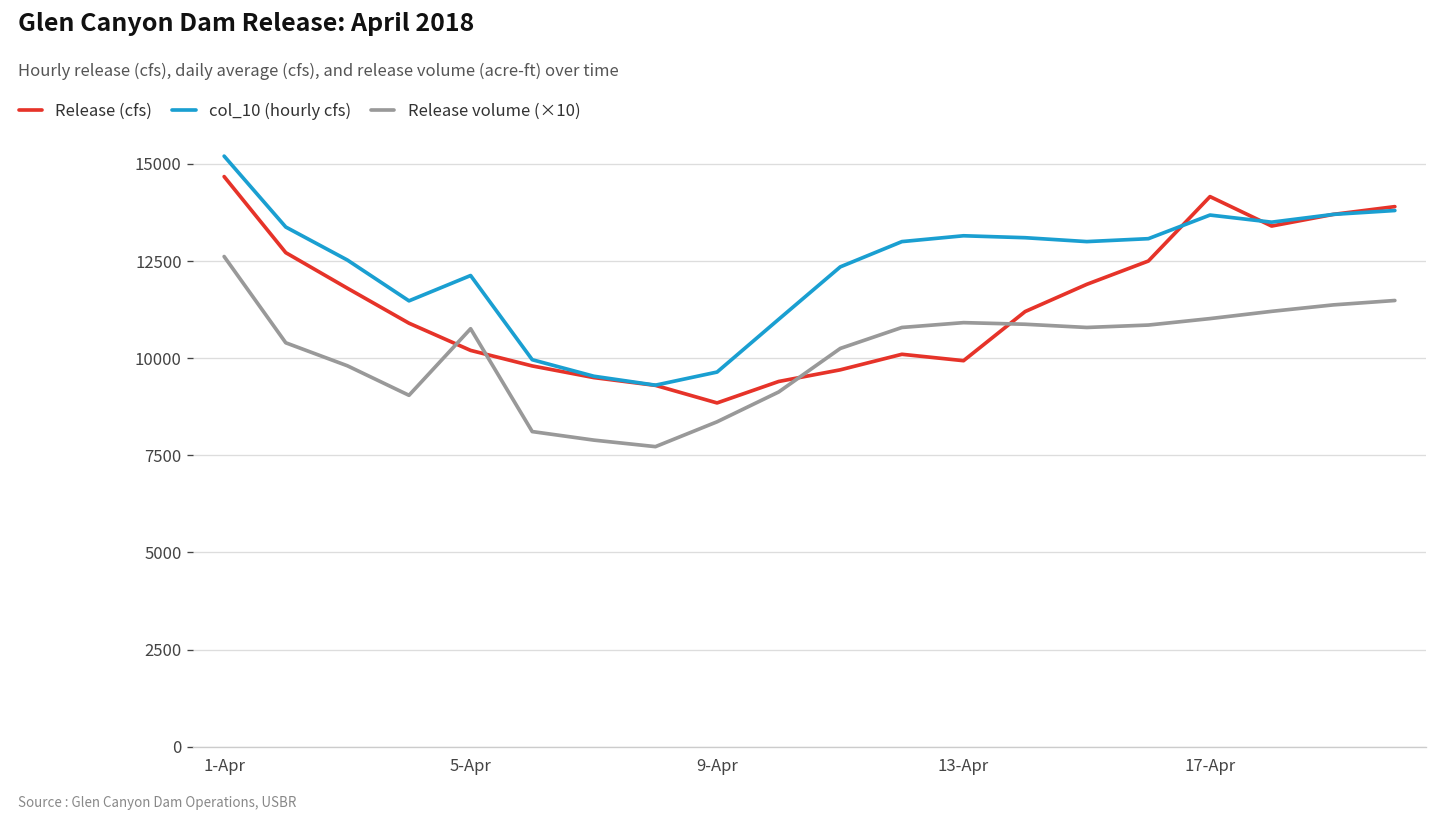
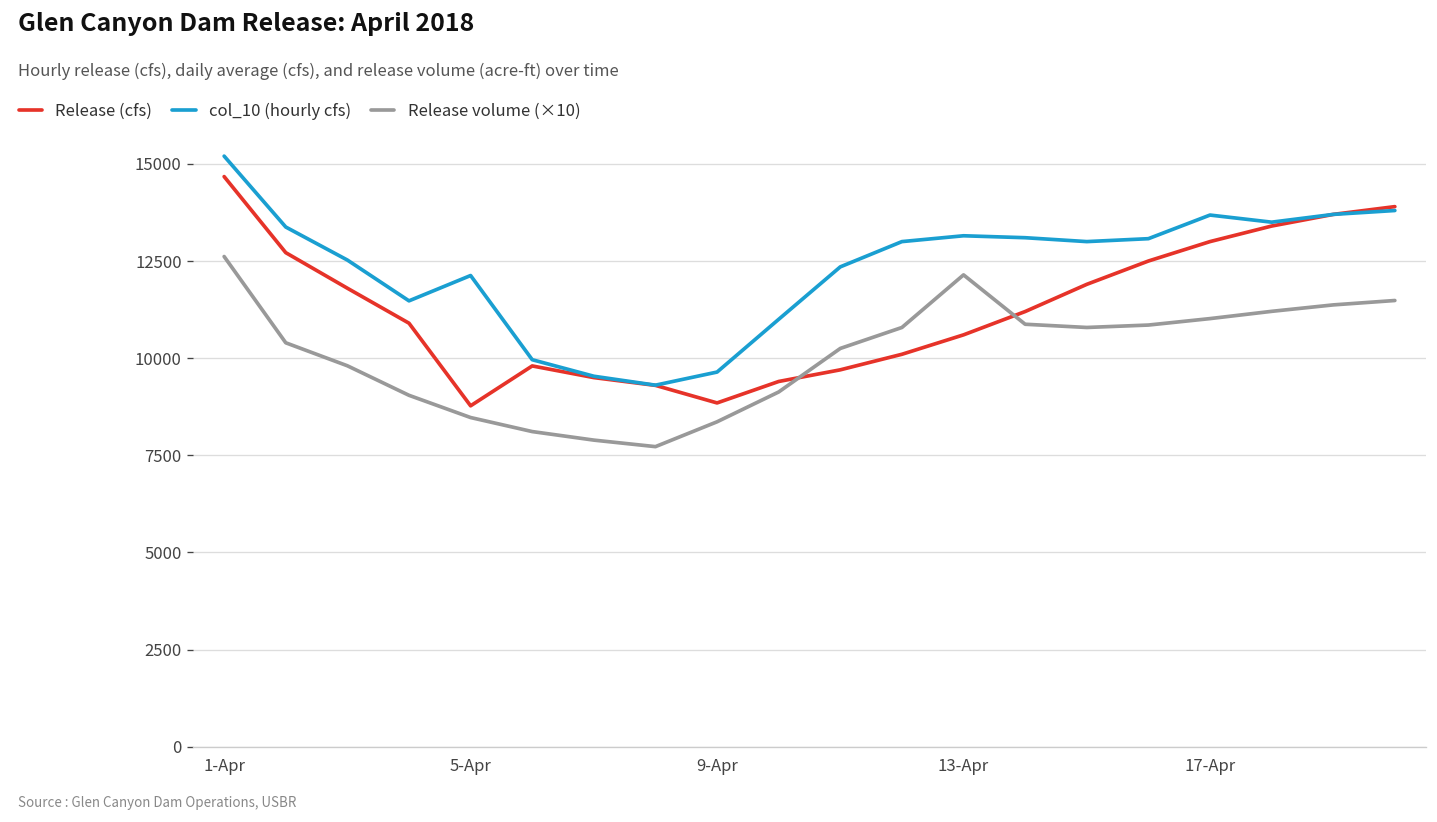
Release (cfs), 5-Apr: 10200 -> 8800
Release volume (×10), 5-Apr: 10800 -> 8500
Release (cfs), 13-Apr: 9900 -> 10600
Release volume (×10), 13-Apr: 10900 -> 12100
Release (cfs), 17-Apr: 14200 -> 13000
